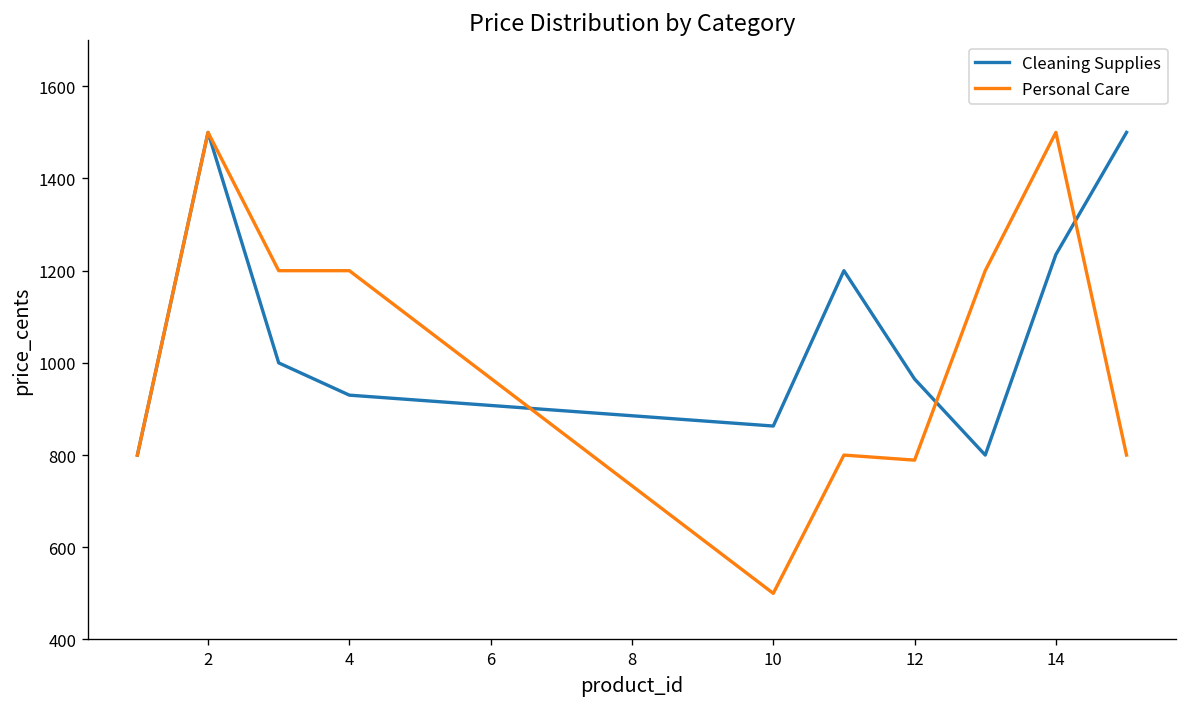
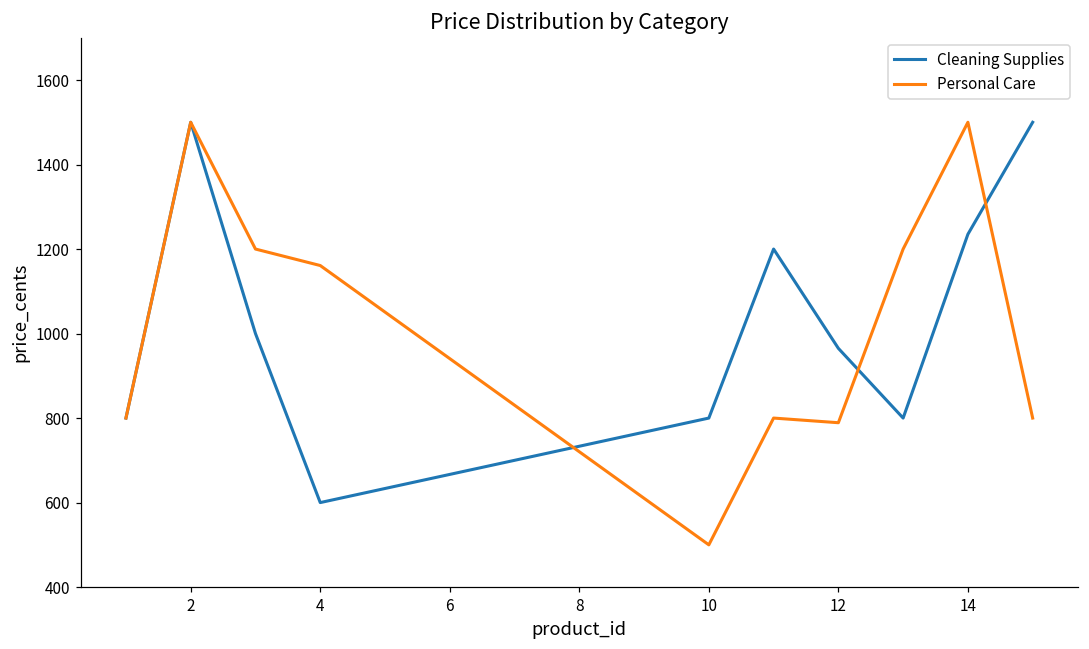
Cleaning Supplies, 4: 930 -> 600
Personal Care, 4: 1200 -> 1160
Cleaning Supplies, 10: 860 -> 800
